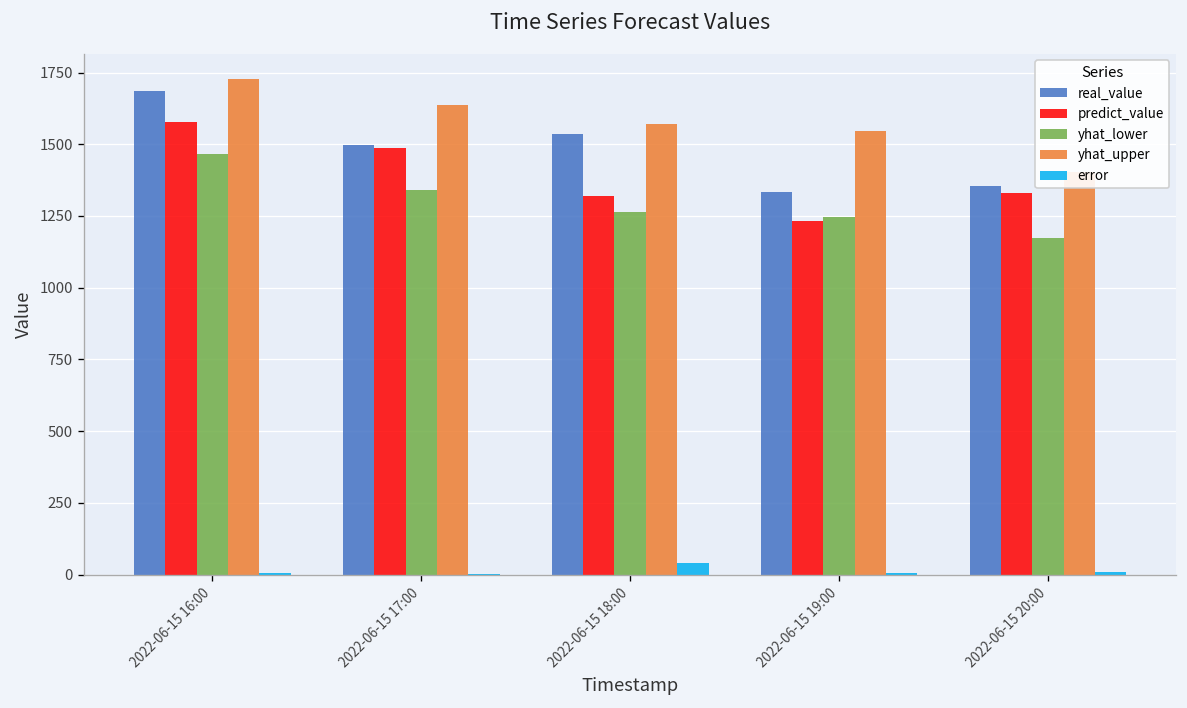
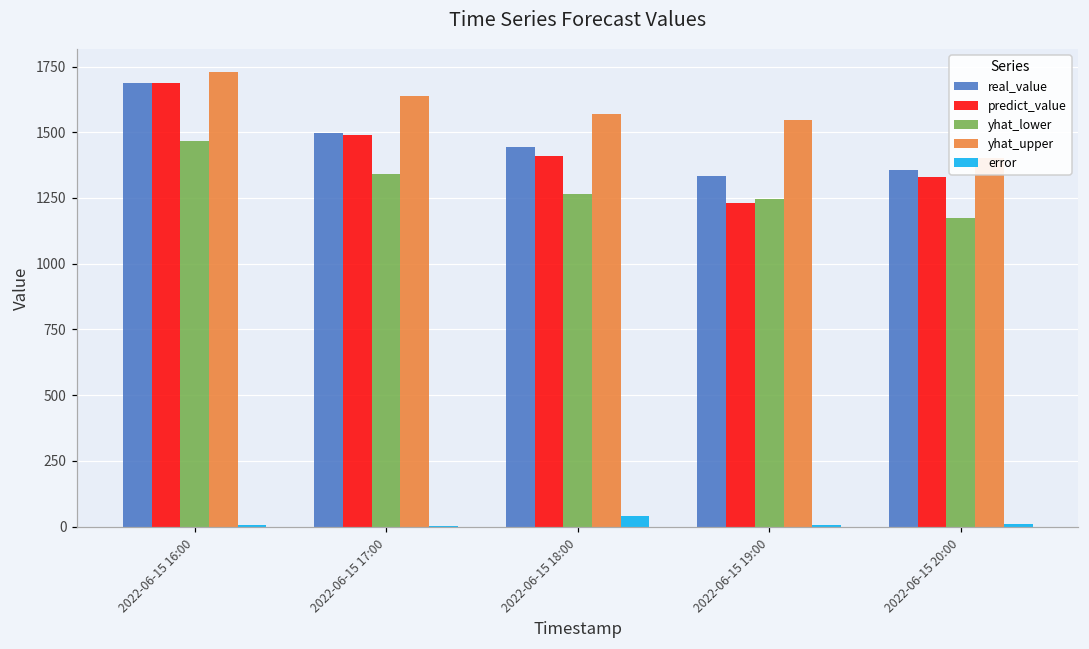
predict_value, 2022-06-15 16:00: 1580 -> 1690
real_value, 2022-06-15 18:00: 1540 -> 1440
predict_value, 2022-06-15 18:00: 1320 -> 1410
